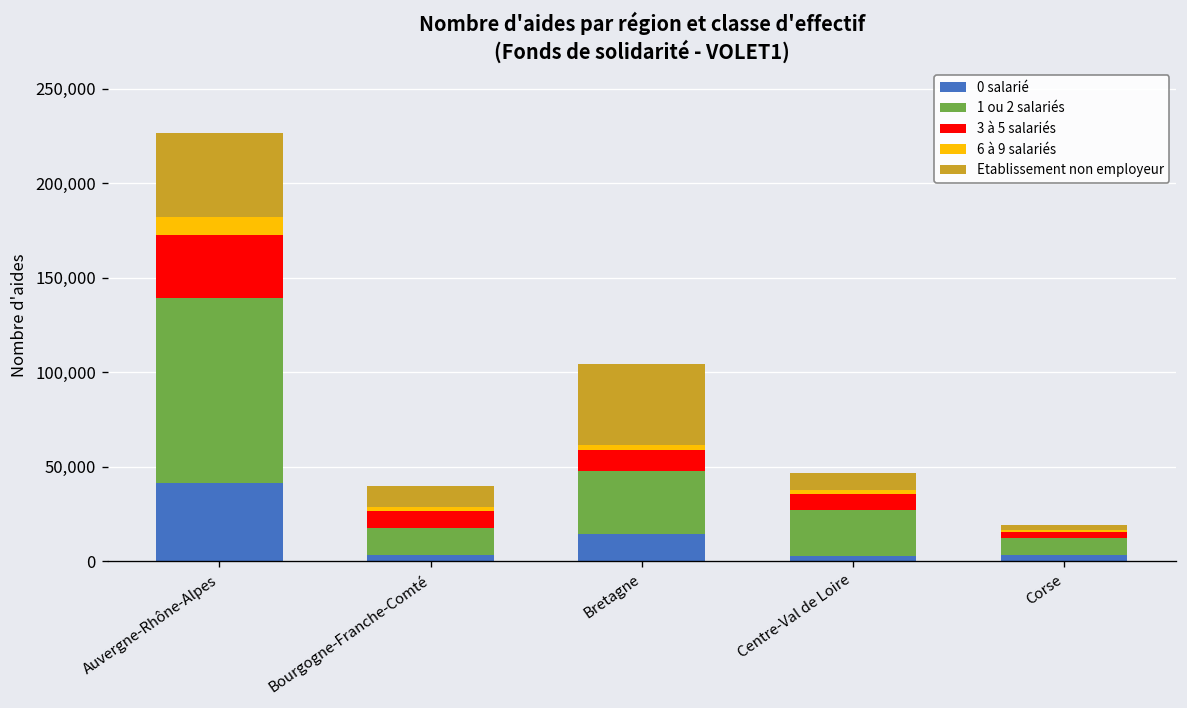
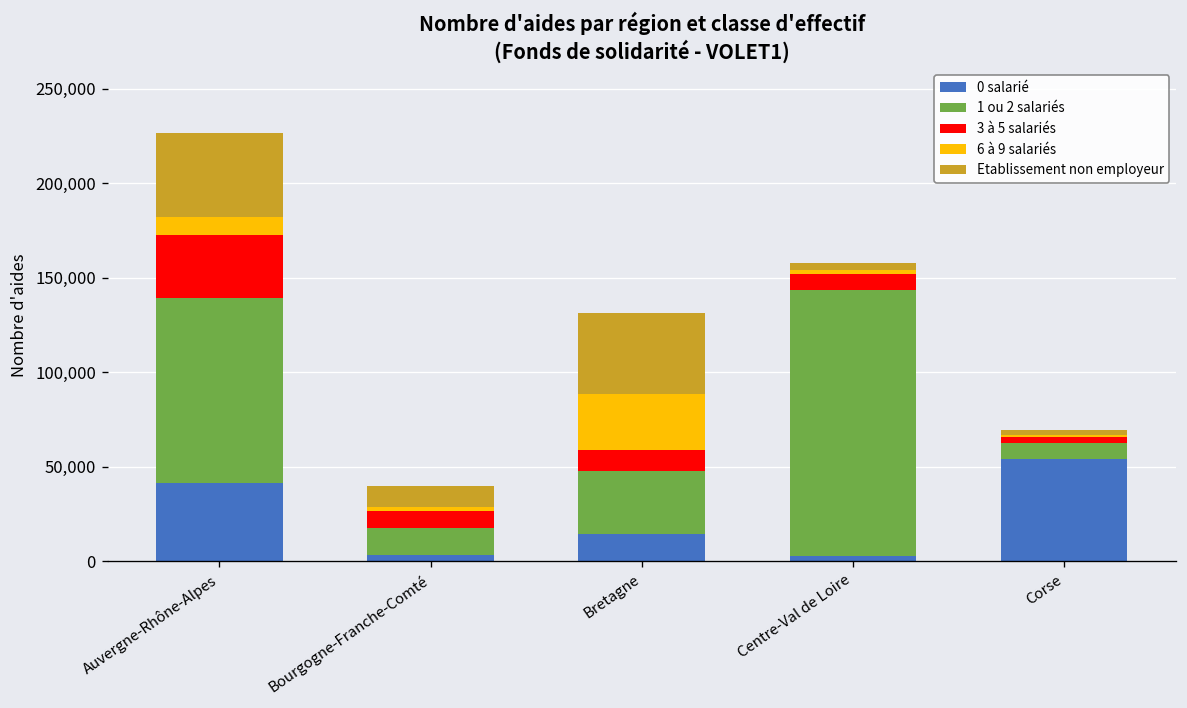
6 à 9 salariés, Bretagne: 3,000 -> 30,000
1 ou 2 salariés, Centre-Val de Loire: 24,000 -> 140,000
Etablissement non employeur, Centre-Val de Loire: 9,000 -> 4,000
0 salarié, Corse: 4,000 -> 54,000
